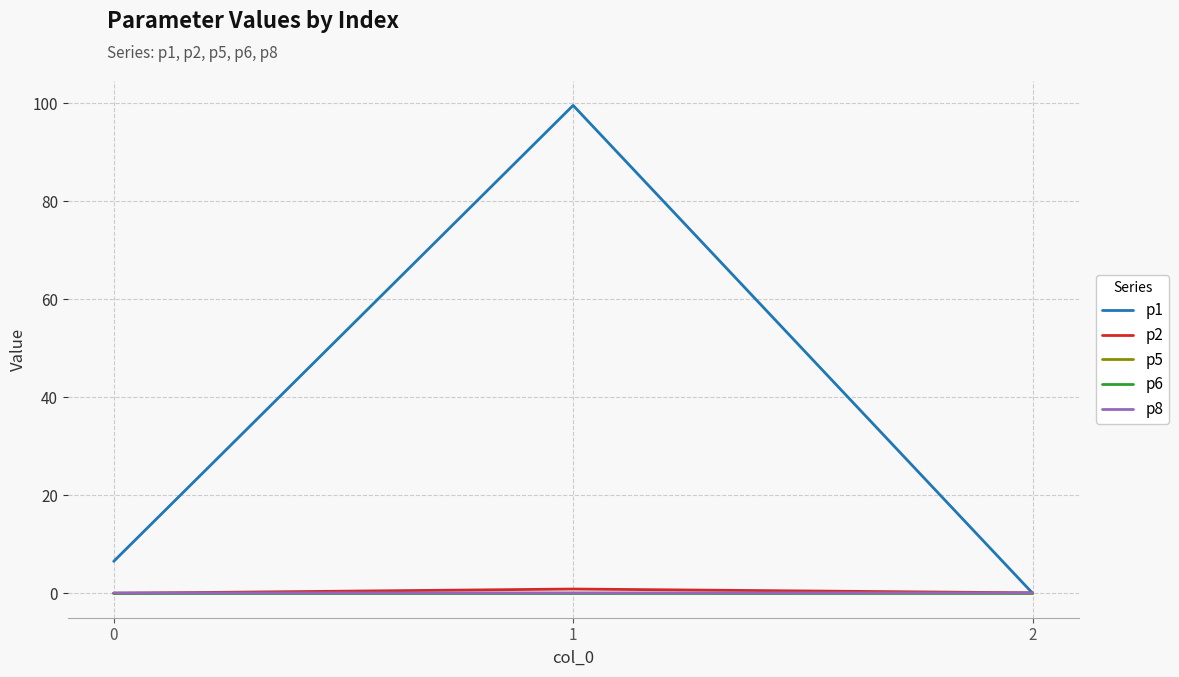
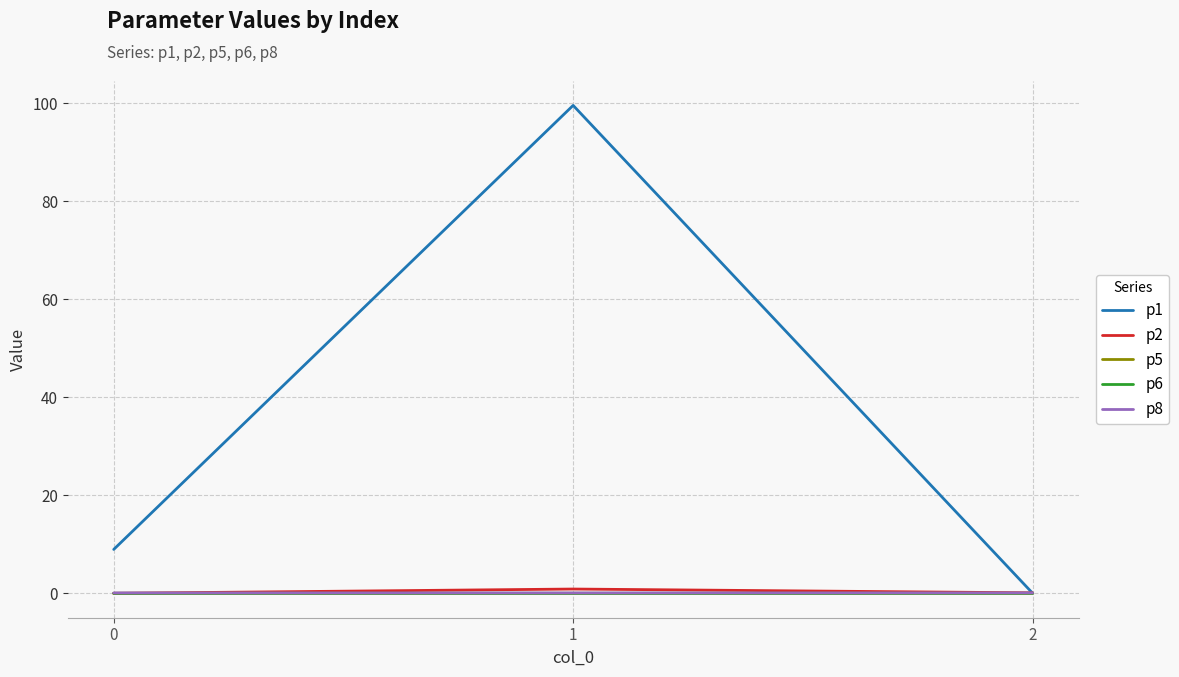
p1, 0: 7 -> 9
